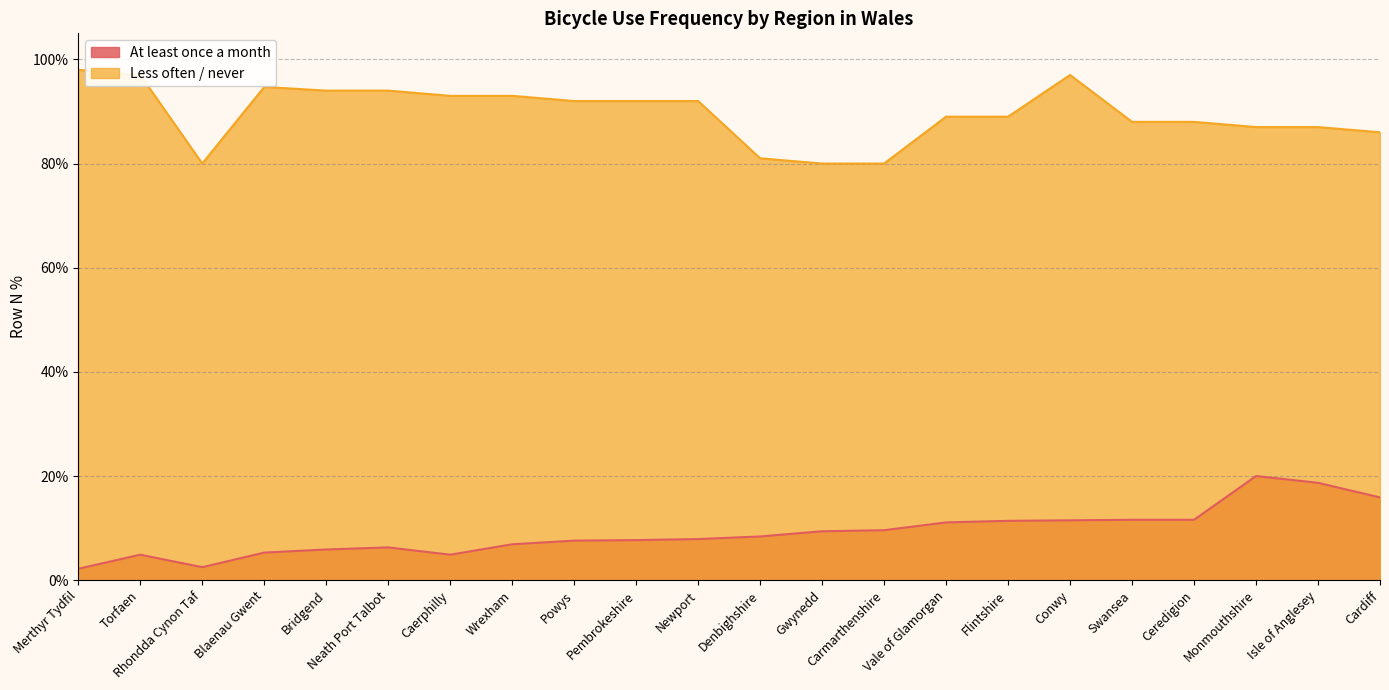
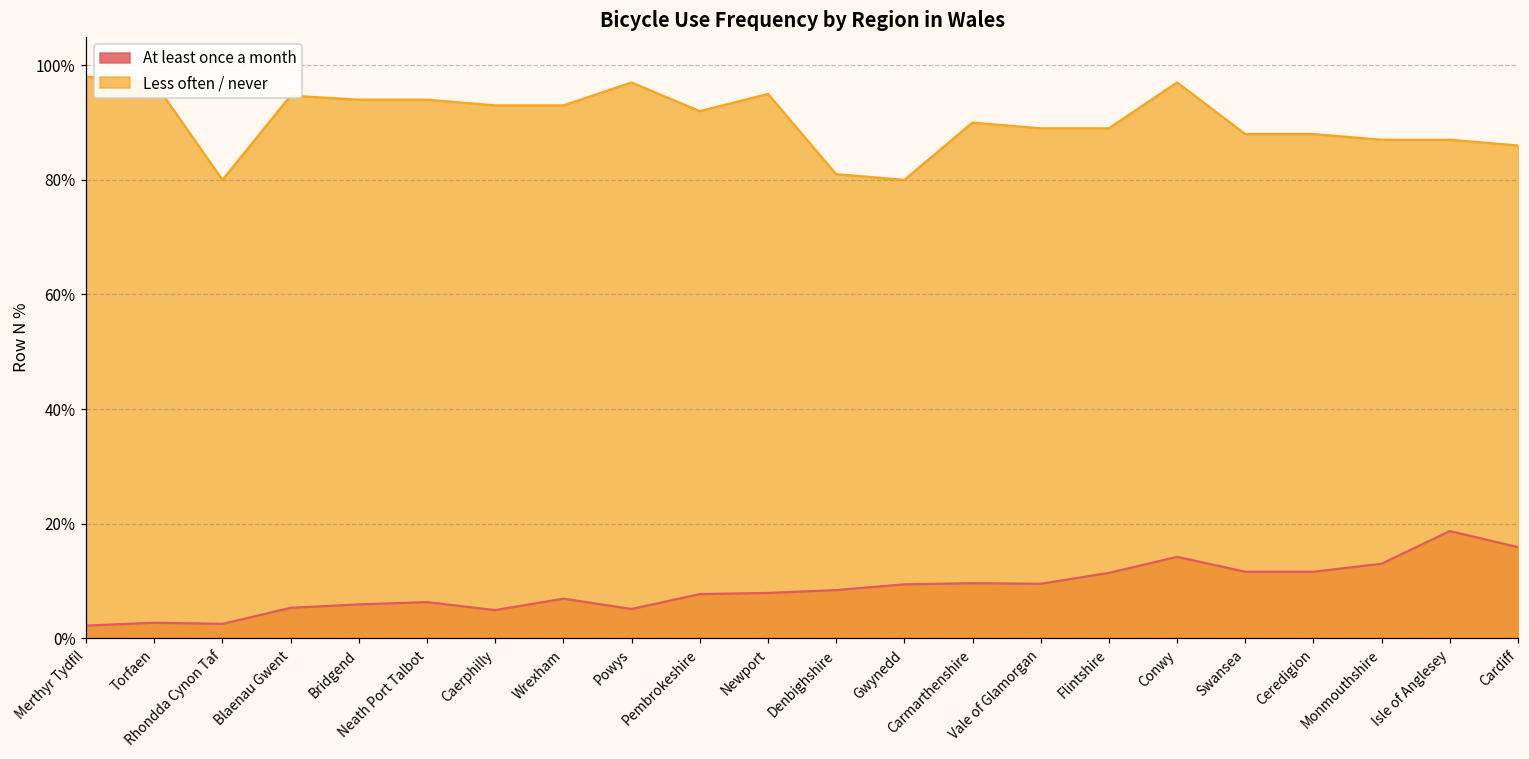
At least once a month, Torfaen: 5% -> 3%
At least once a month, Powys: 8% -> 5%
Less often / never, Powys: 92% -> 97%
Less often / never, Newport: 92% -> 95%
Less often / never, Carmarthenshire: 80% -> 90%
At least once a month, Vale of Glamorgan: 11% -> 10%
At least once a month, Conwy: 12% -> 14%
At least once a month, Monmouthshire: 20% -> 13%
